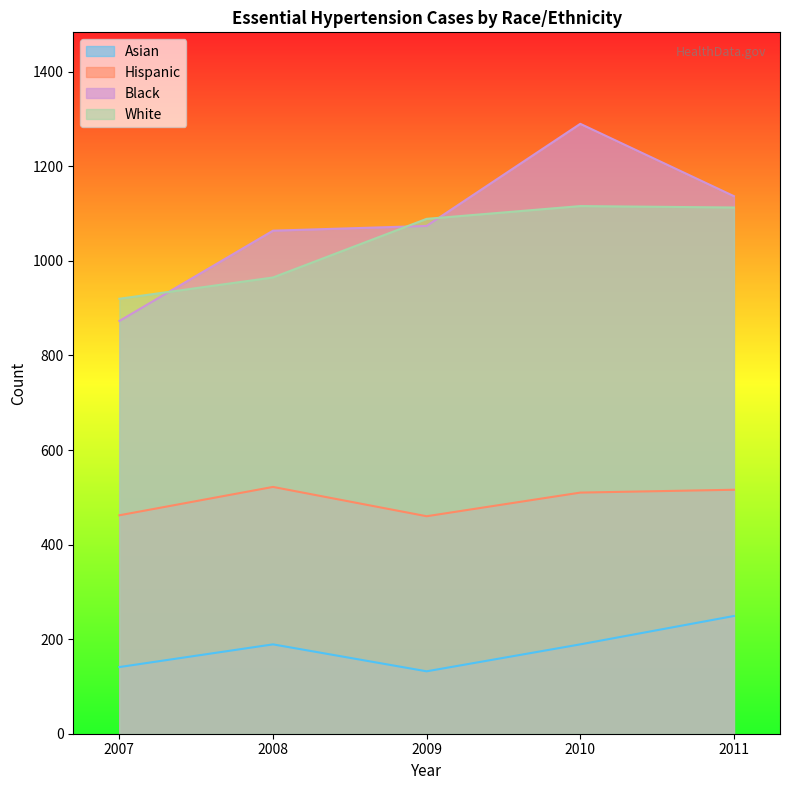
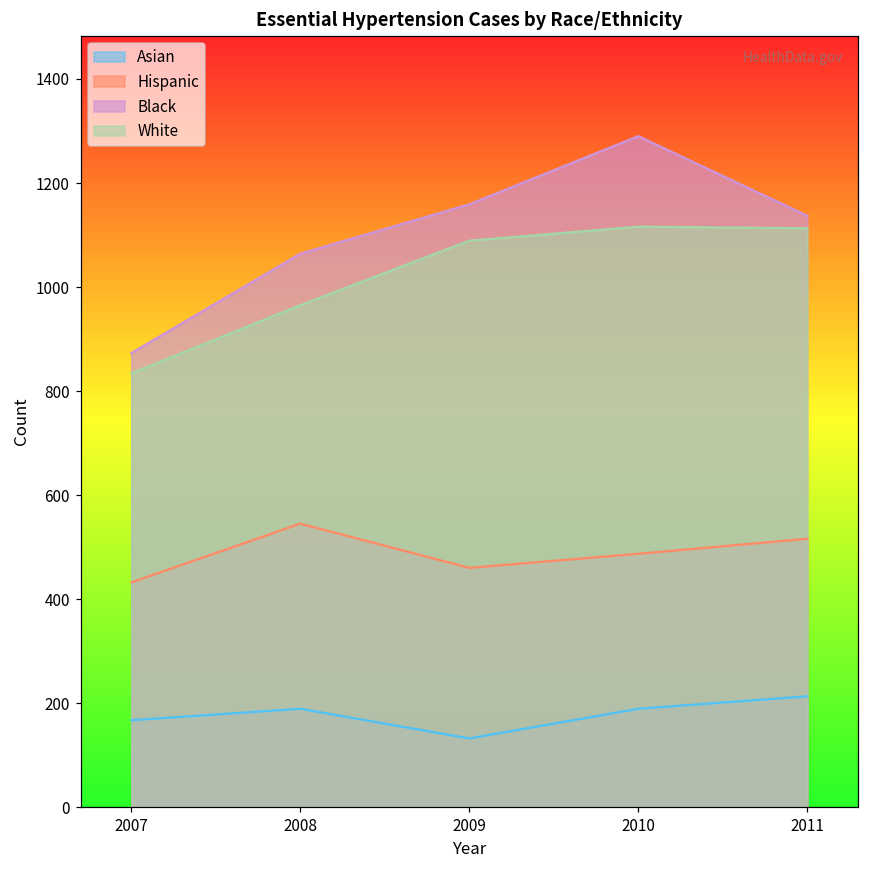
Asian, 2007: 140 -> 170
Hispanic, 2007: 460 -> 430
White, 2007: 920 -> 830
Hispanic, 2008: 520 -> 550
Black, 2009: 1070 -> 1160
Hispanic, 2010: 510 -> 490
Asian, 2011: 250 -> 210
